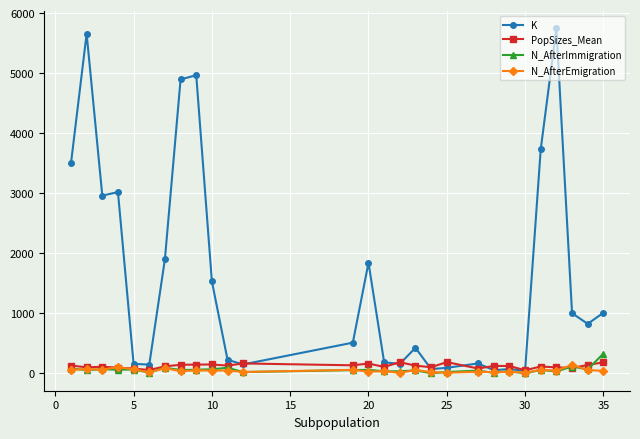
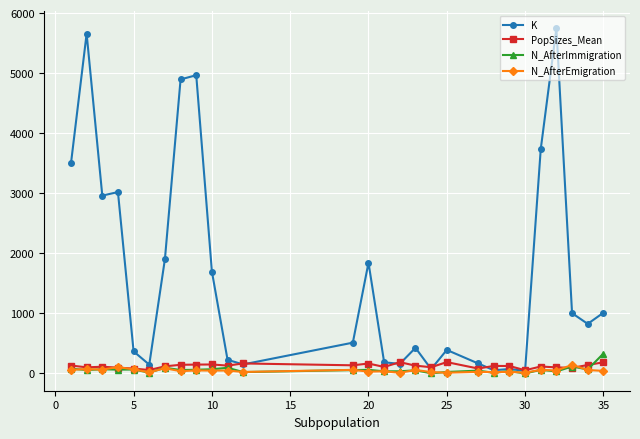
K, 5: 200 -> 400
K, 10: 1500 -> 1700
K, 25: 100 -> 400
